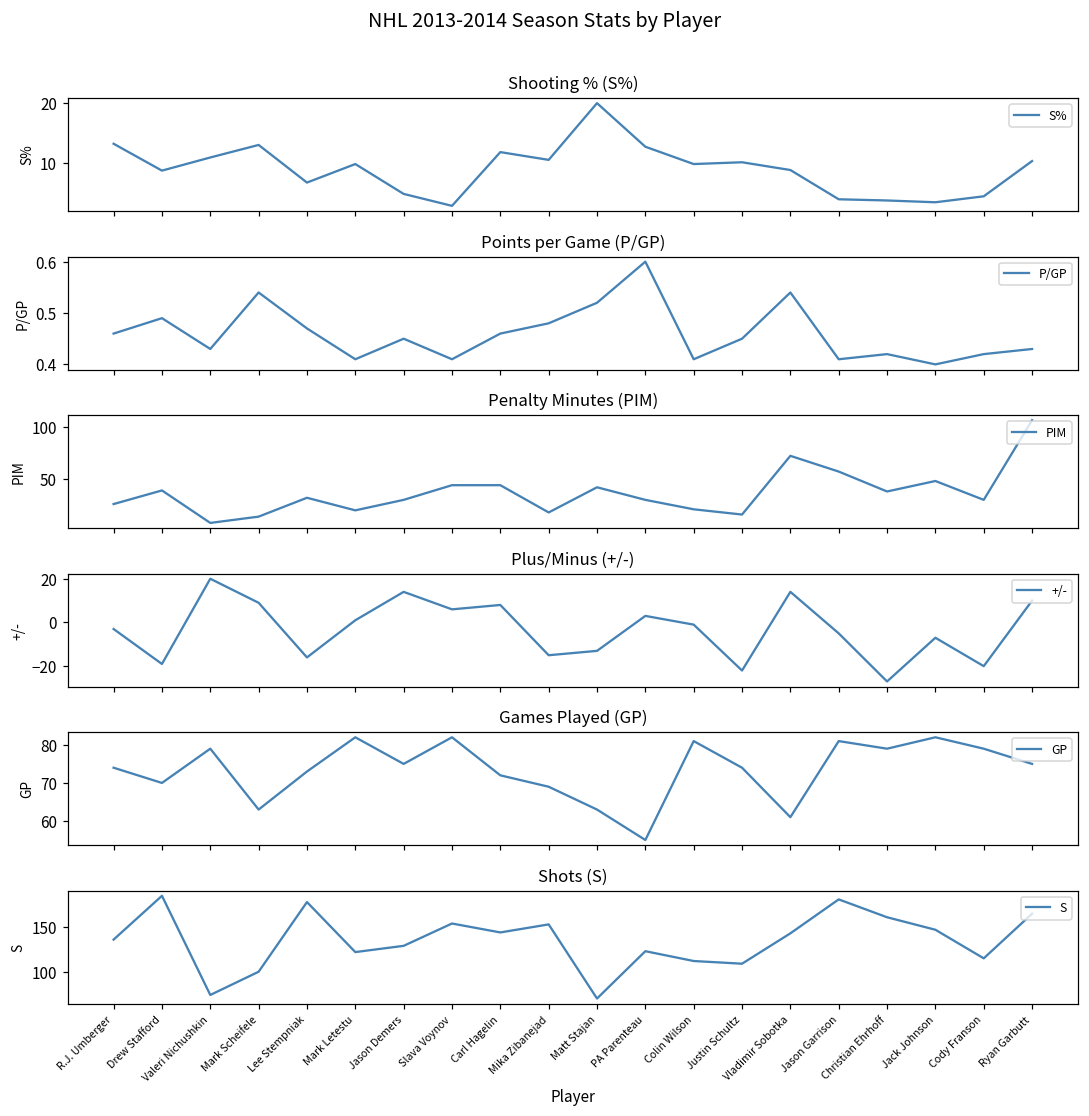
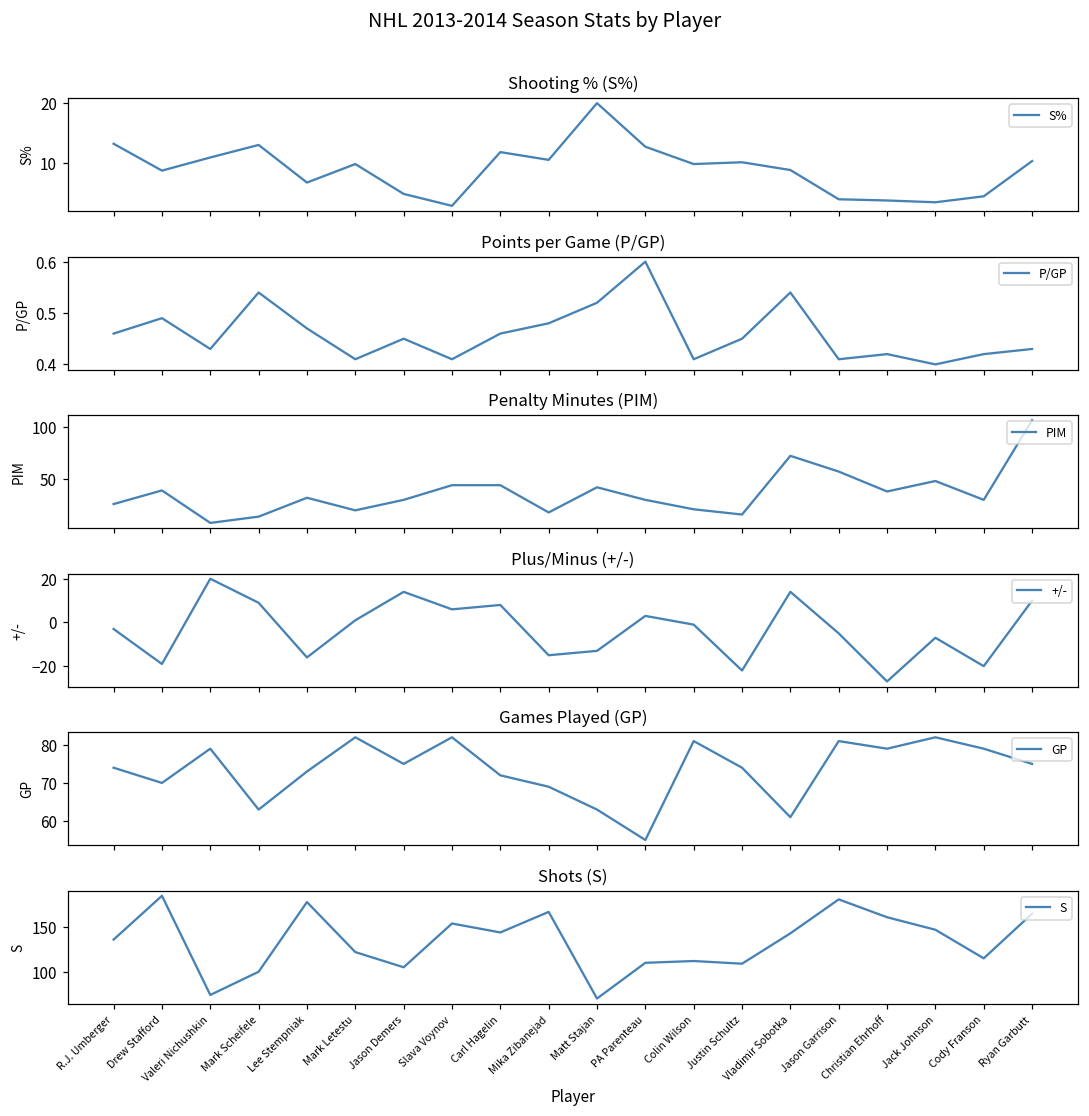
Shots (S), Jason Demers: 130 -> 110
Shots (S), Mika Zibanejad: 150 -> 170
Shots (S), PA Parenteau: 120 -> 110
